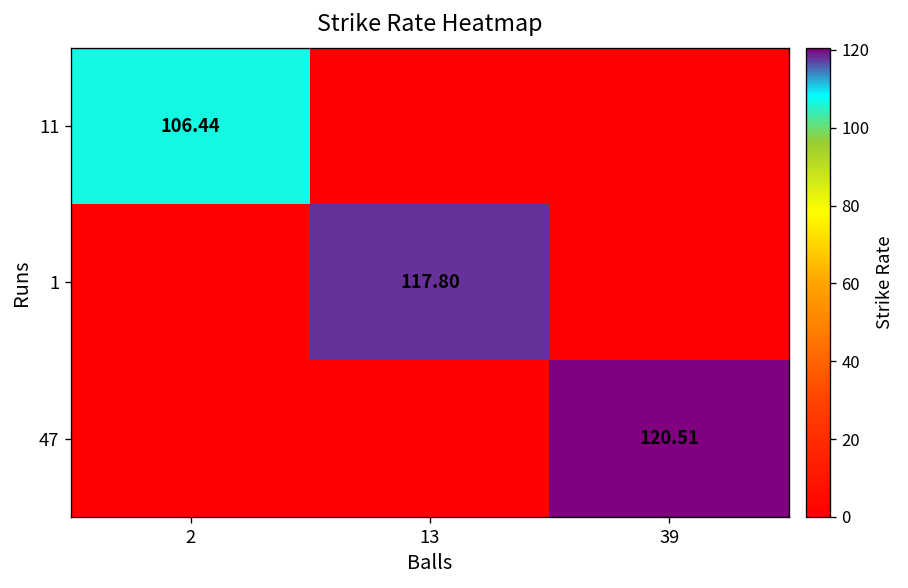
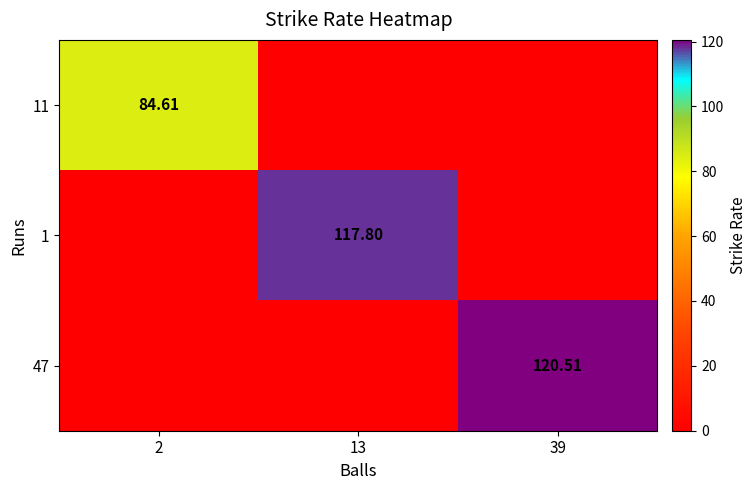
11, 2: 106.44 -> 84.61
